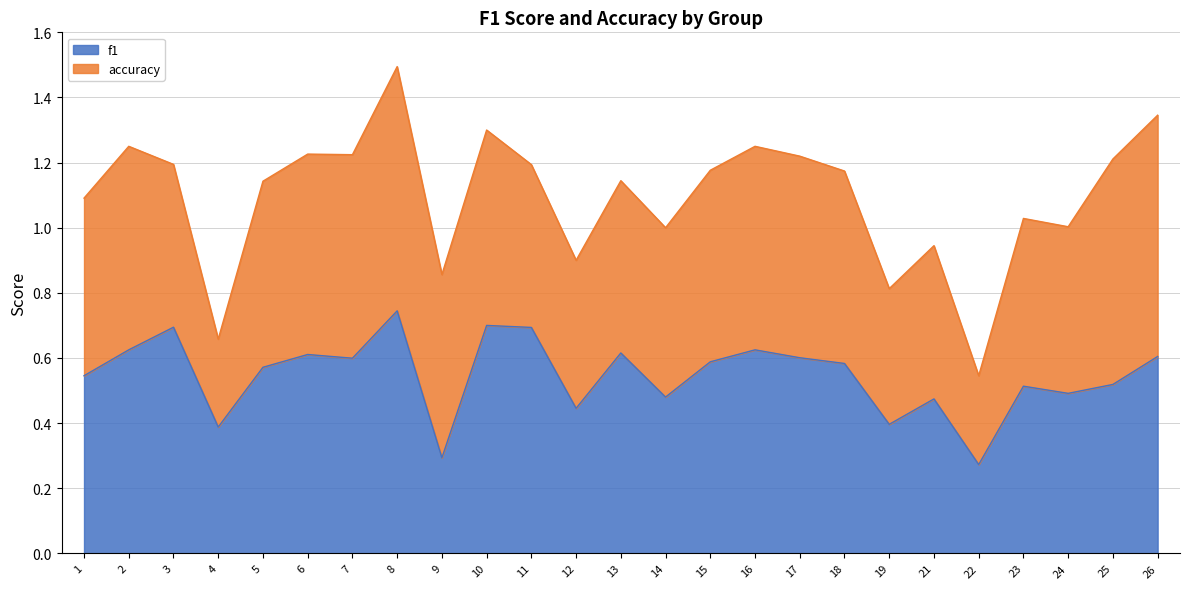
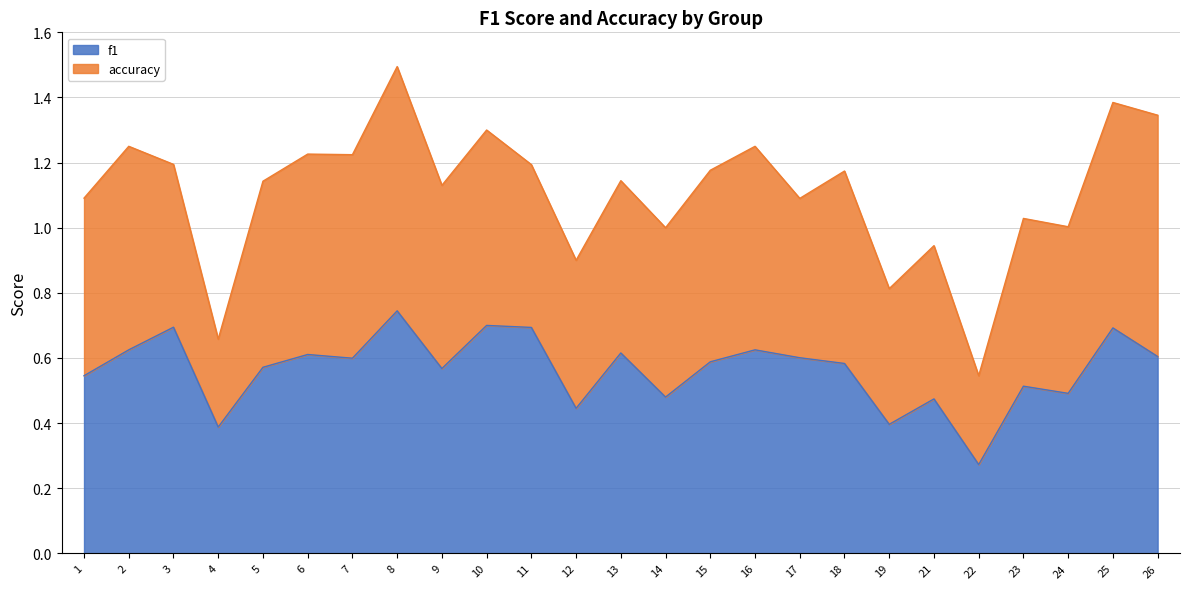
f1, 9: 0.29 -> 0.57
accuracy, 17: 0.62 -> 0.49
f1, 25: 0.52 -> 0.69
